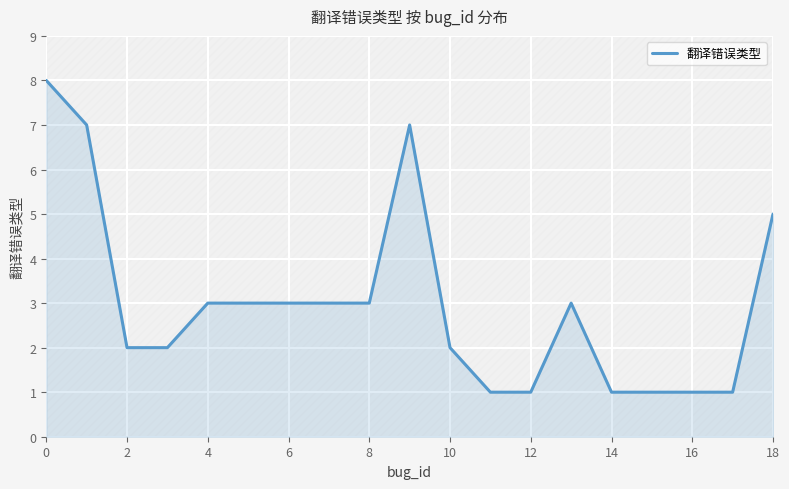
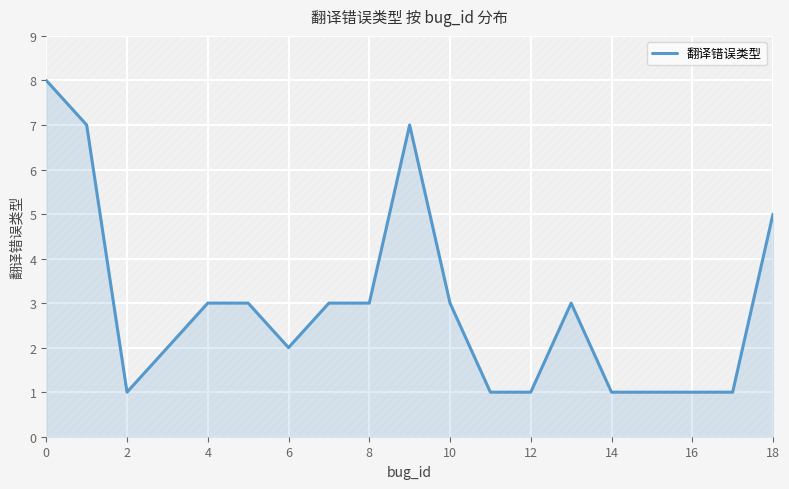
翻译错误类型, 2: 2 -> 1
翻译错误类型, 6: 3 -> 2
翻译错误类型, 10: 2 -> 3
